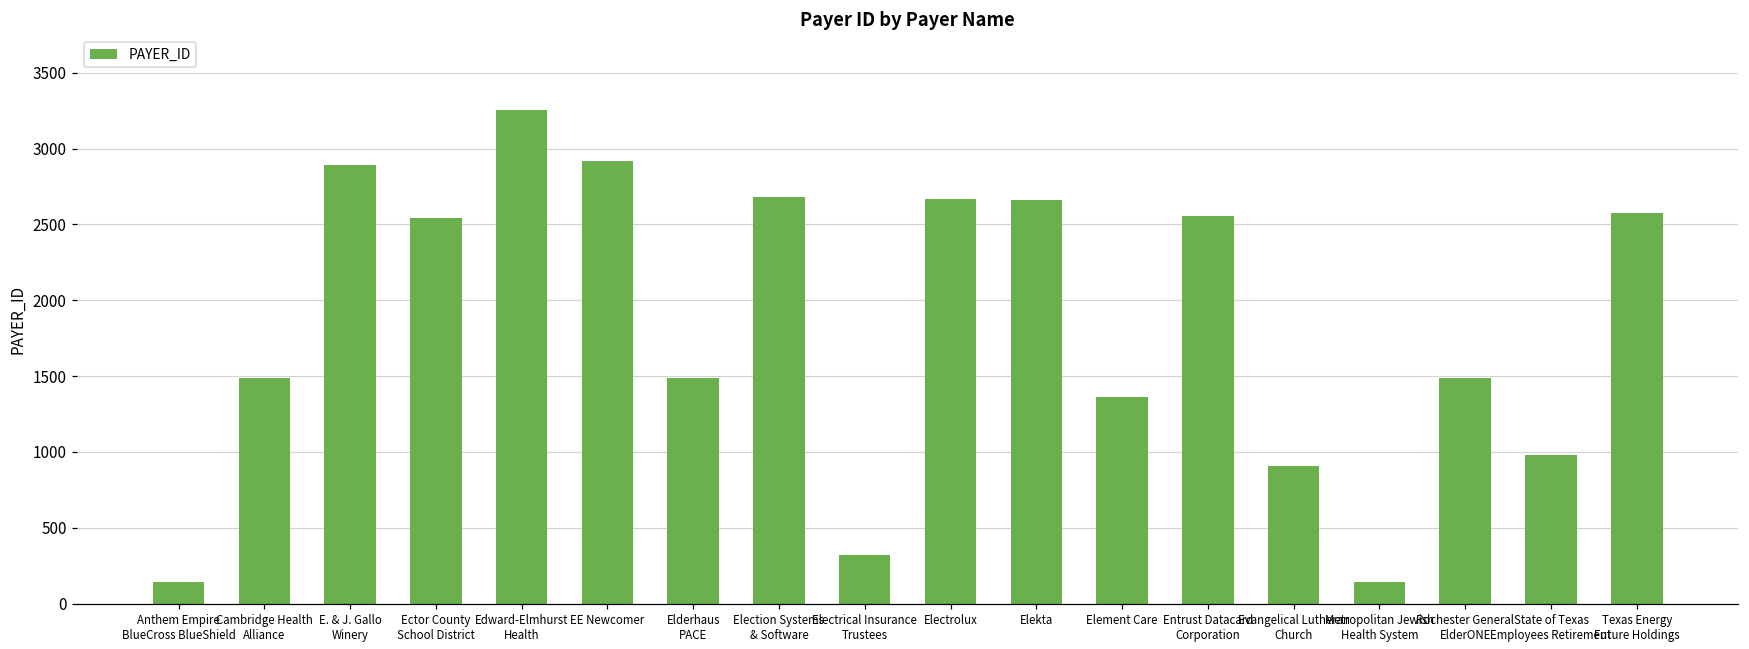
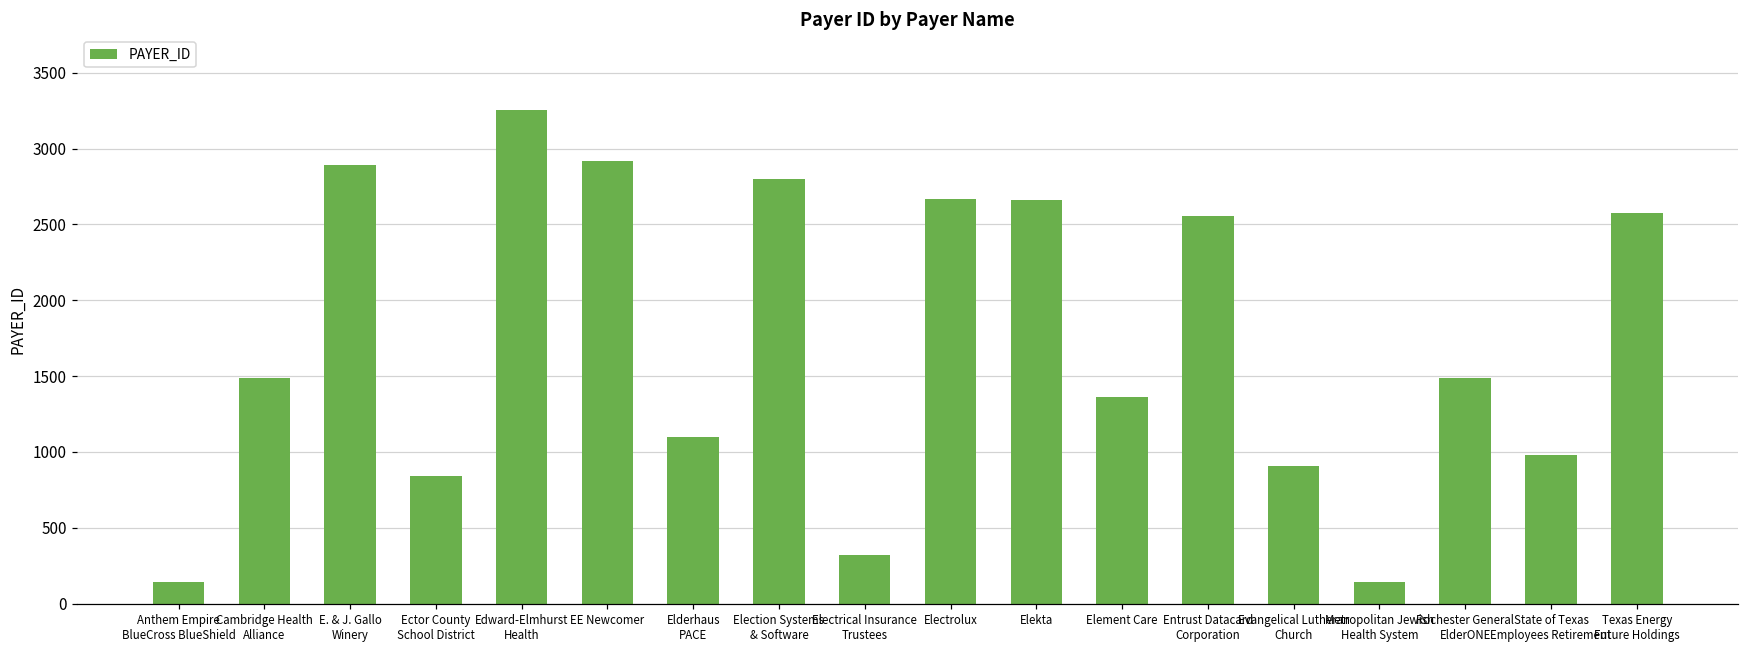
Ector County School District: 2540 -> 840
Elderhaus PACE: 1490 -> 1100
Election Systems & Software: 2680 -> 2800
